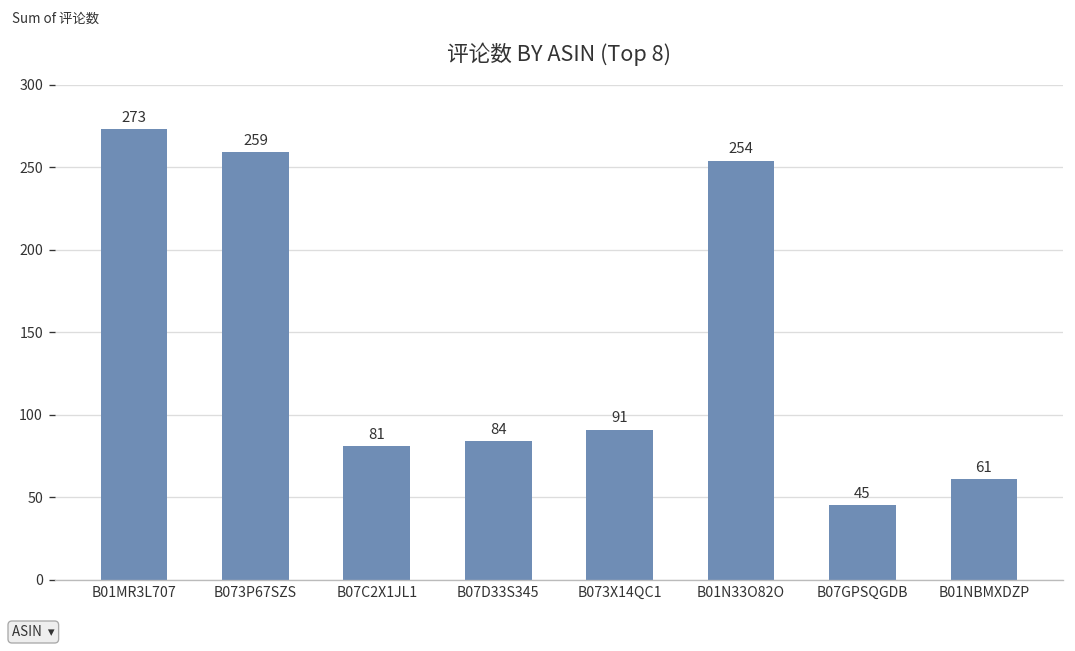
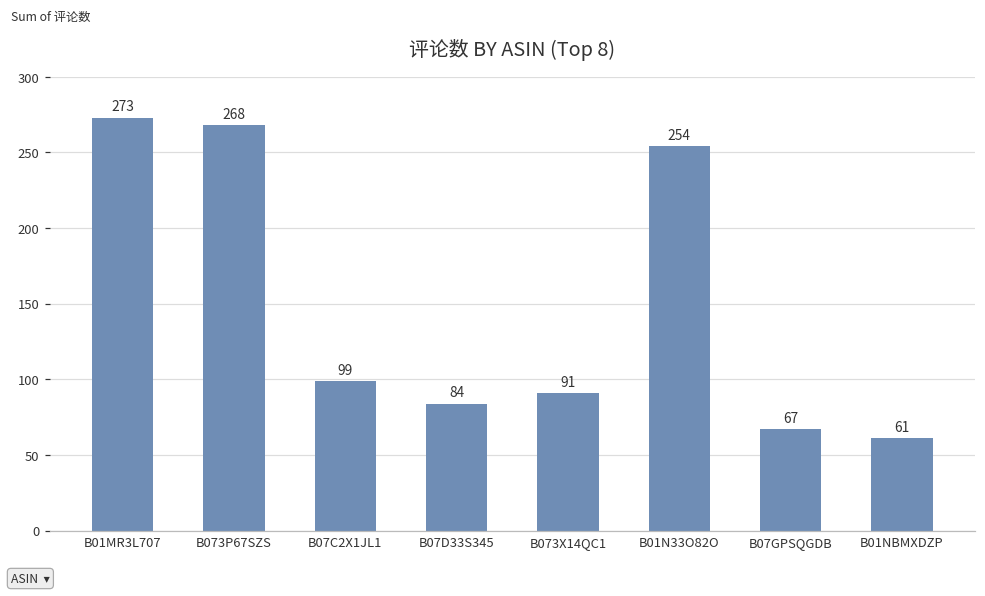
B073P67SZS: 259 -> 268
B07C2X1JL1: 81 -> 99
B07GPSQGDB: 45 -> 67
